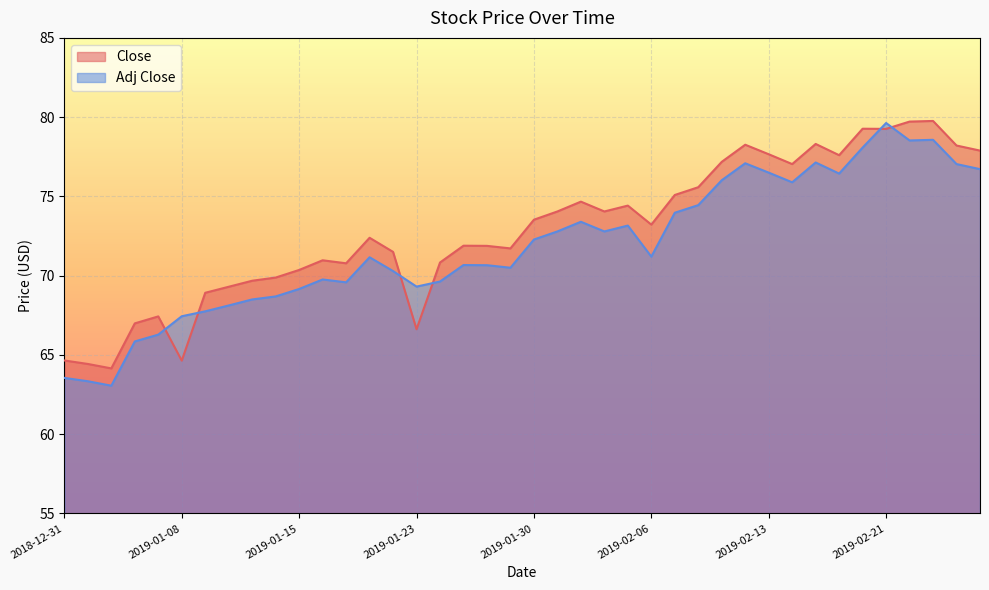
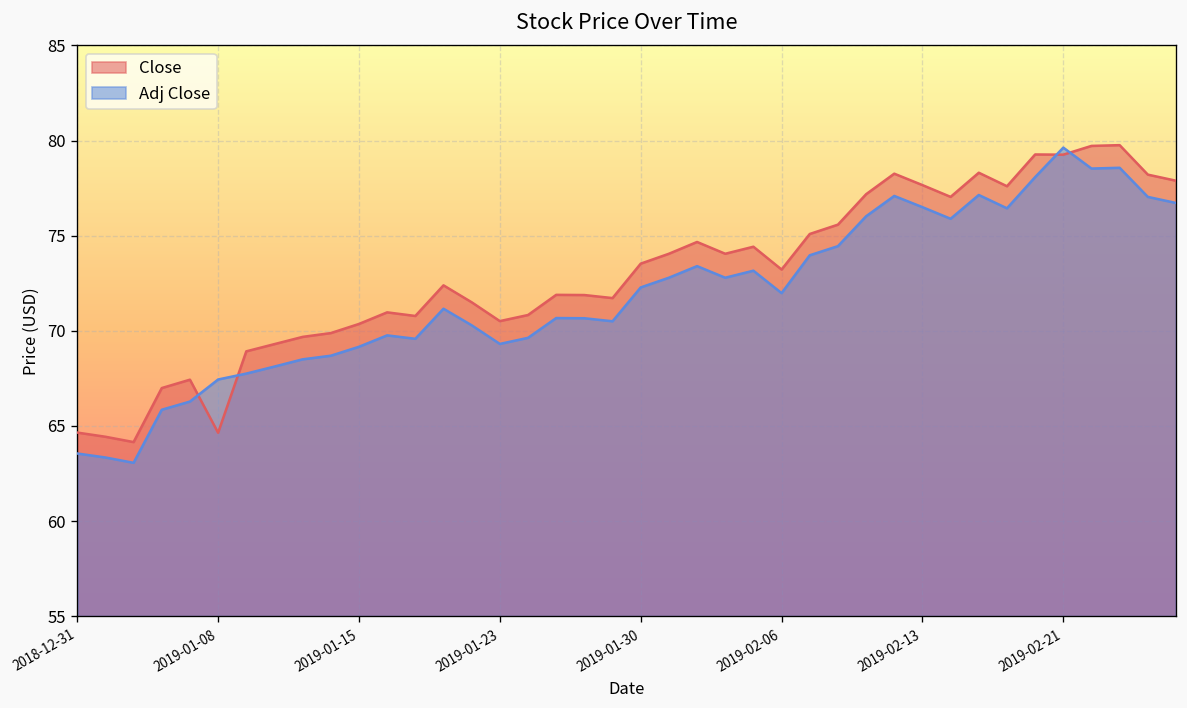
Close, 2019-01-23: 66.6 -> 70.5
Adj Close, 2019-02-06: 71.2 -> 72.0
